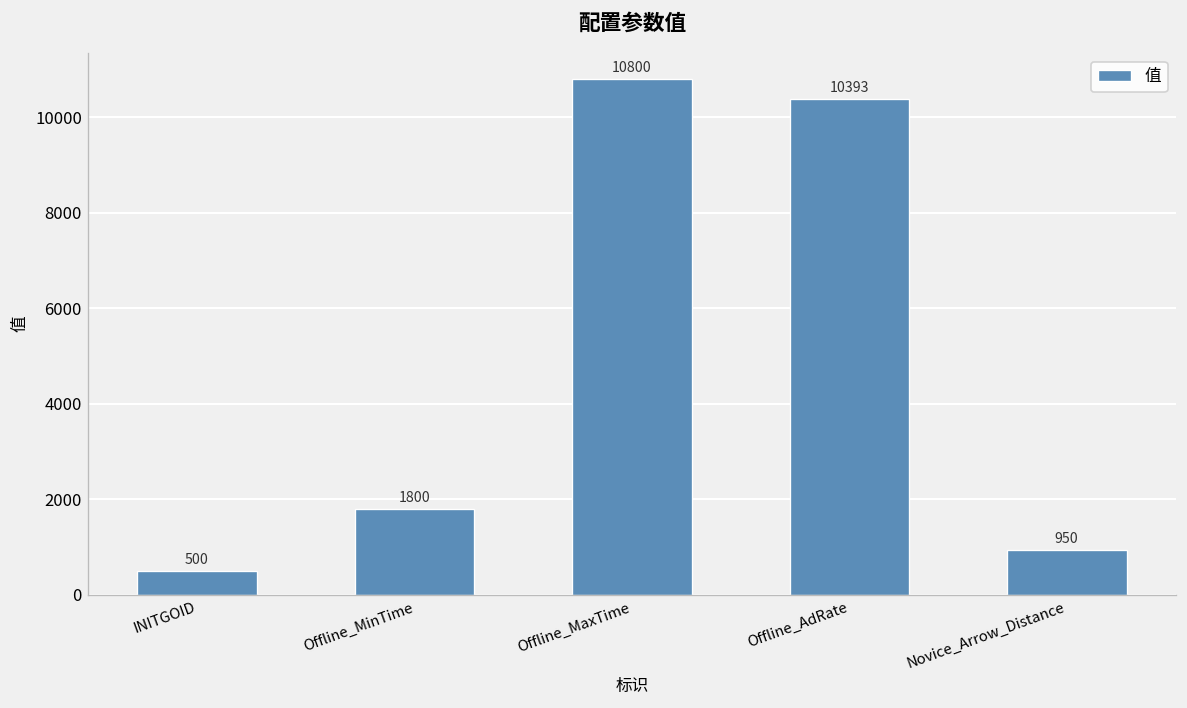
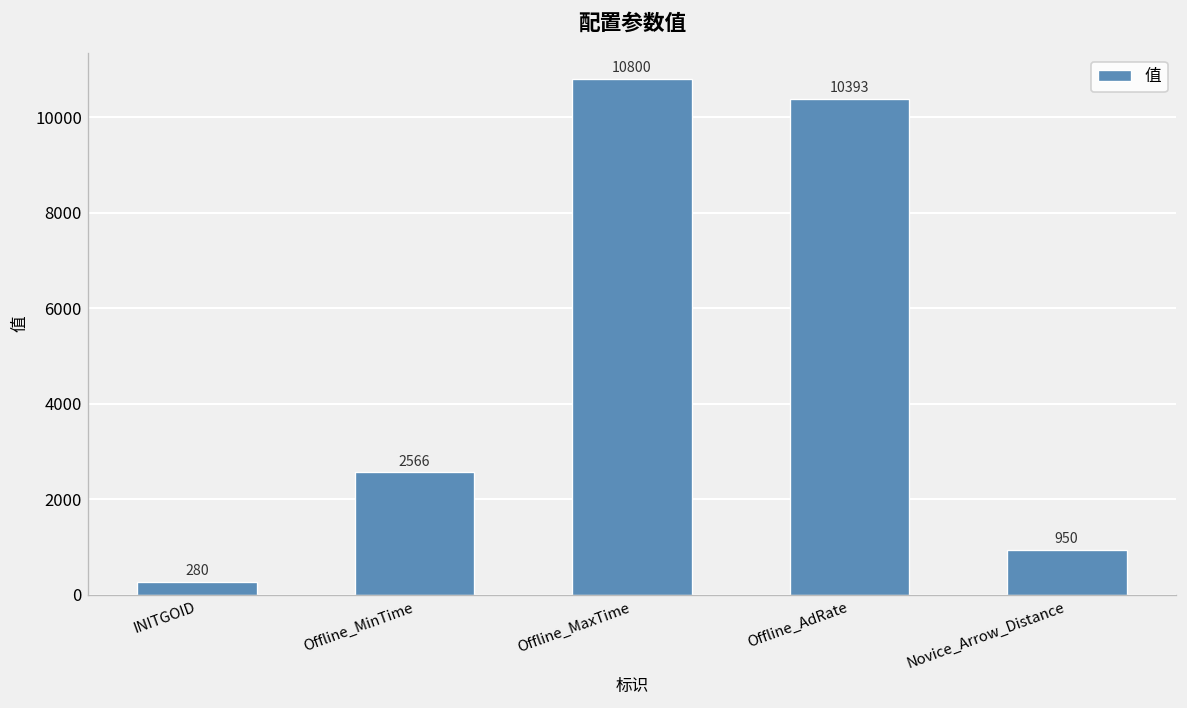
INITGOID: 500 -> 280
Offline_MinTime: 1800 -> 2566
